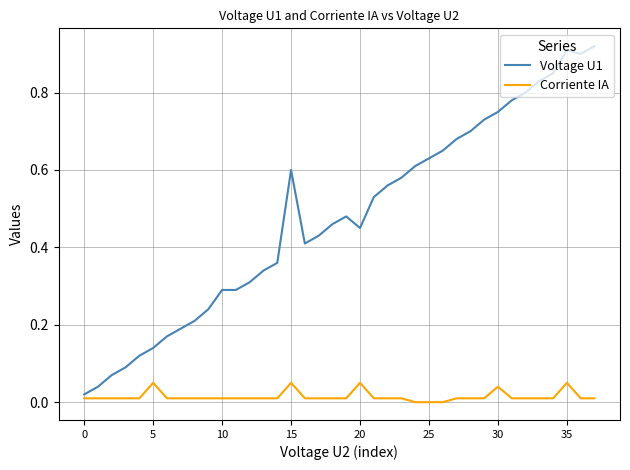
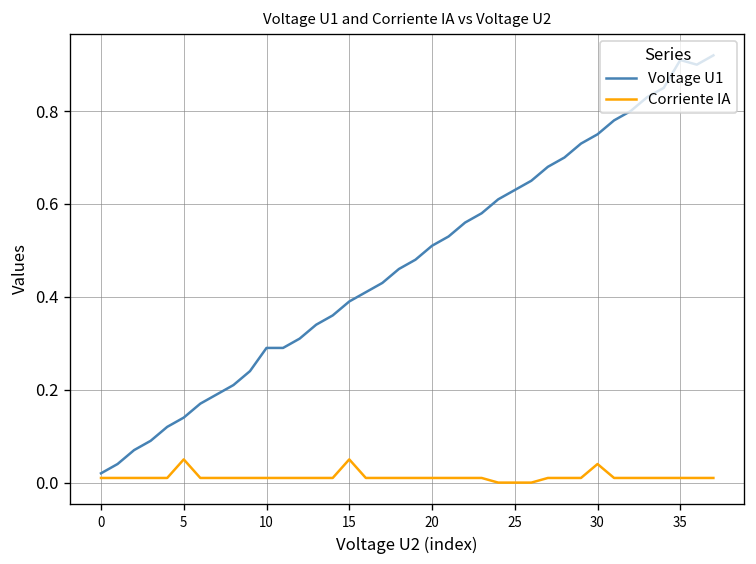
Voltage U1, 15: 0.60 -> 0.39
Voltage U1, 20: 0.45 -> 0.51
Corriente IA, 20: 0.05 -> 0.01
Corriente IA, 35: 0.05 -> 0.01
